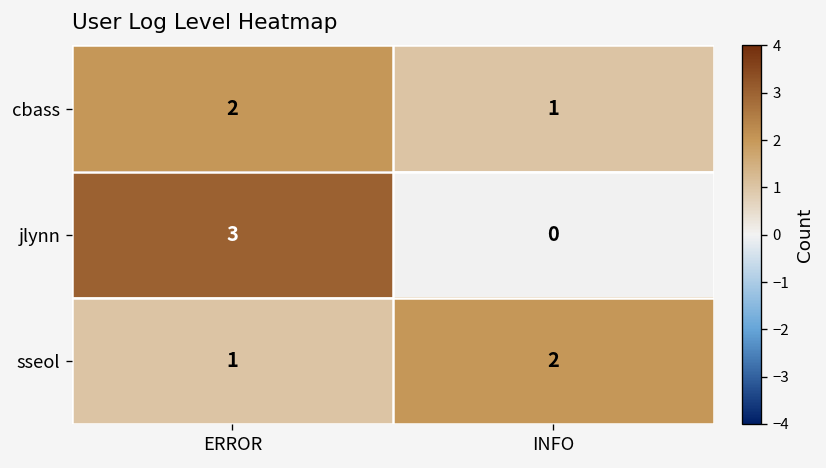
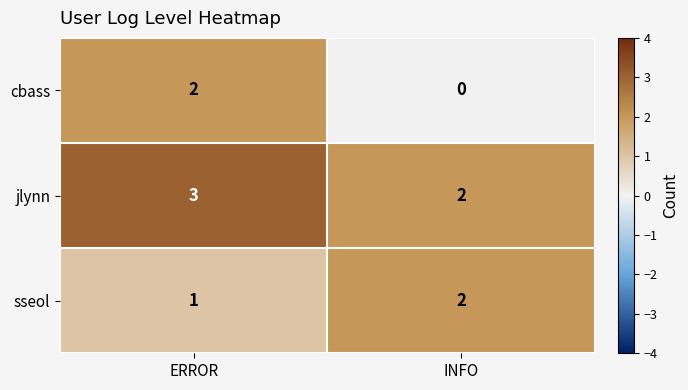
cbass, INFO: 1 -> 0
jlynn, INFO: 0 -> 2
